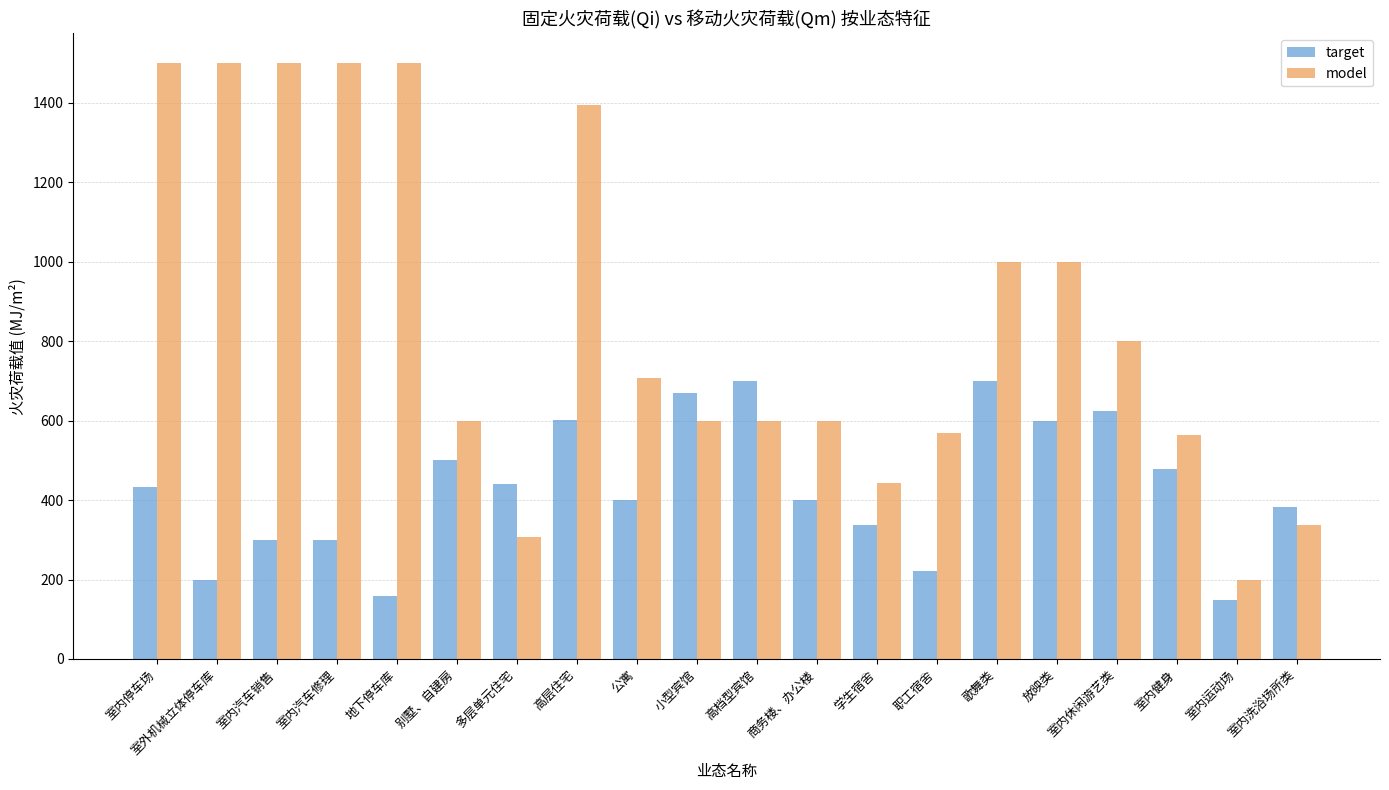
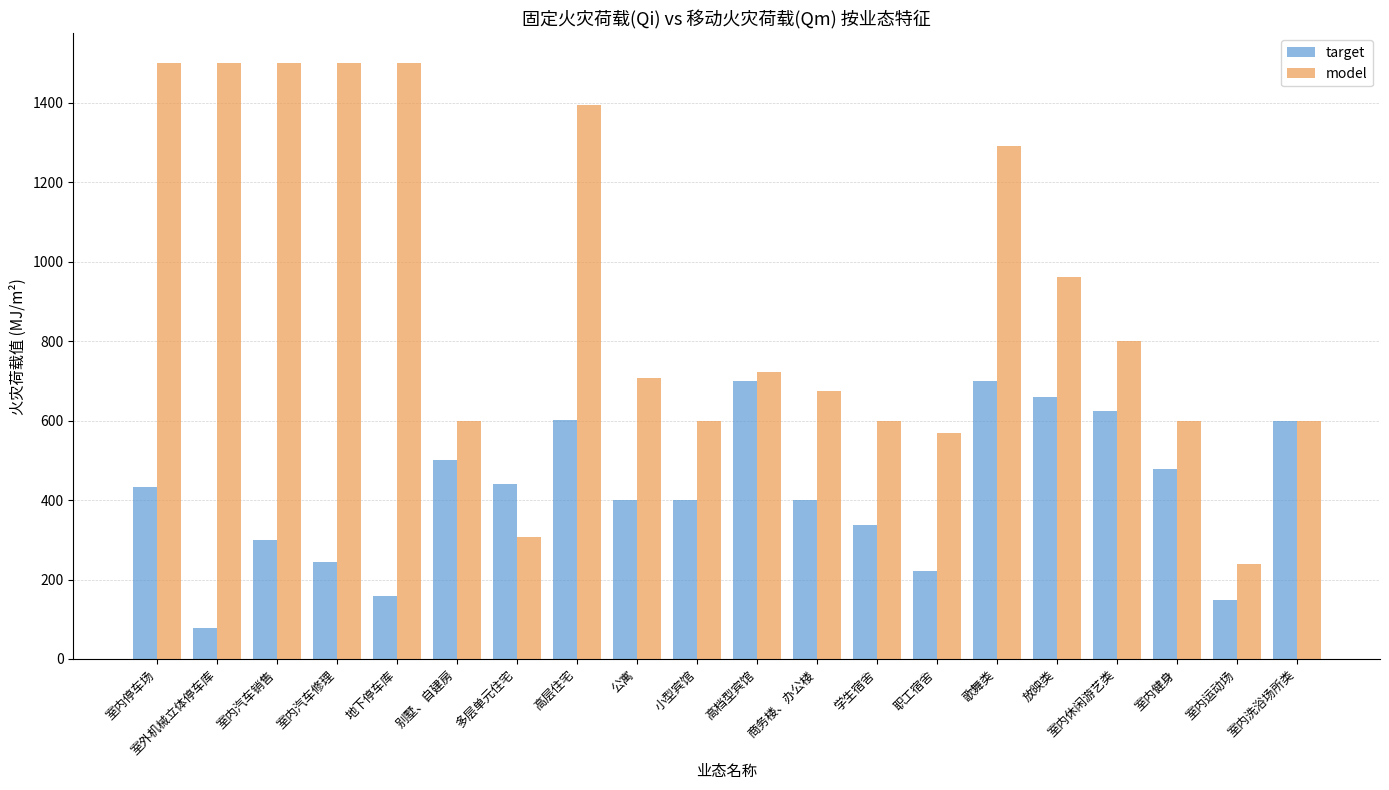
target, 室外机械立体停车库: 200 -> 80
target, 室内汽车修理: 300 -> 240
target, 小型宾馆: 670 -> 400
model, 高档型宾馆: 600 -> 720
model, 商务楼、办公楼: 600 -> 670
model, 学生宿舍: 440 -> 600
model, 歌舞类: 1000 -> 1290
target, 放映类: 600 -> 660
model, 放映类: 1000 -> 960
model, 室内健身: 560 -> 600
model, 室内运动场: 200 -> 240
target, 室内洗浴场所类: 380 -> 600
model, 室内洗浴场所类: 340 -> 600
